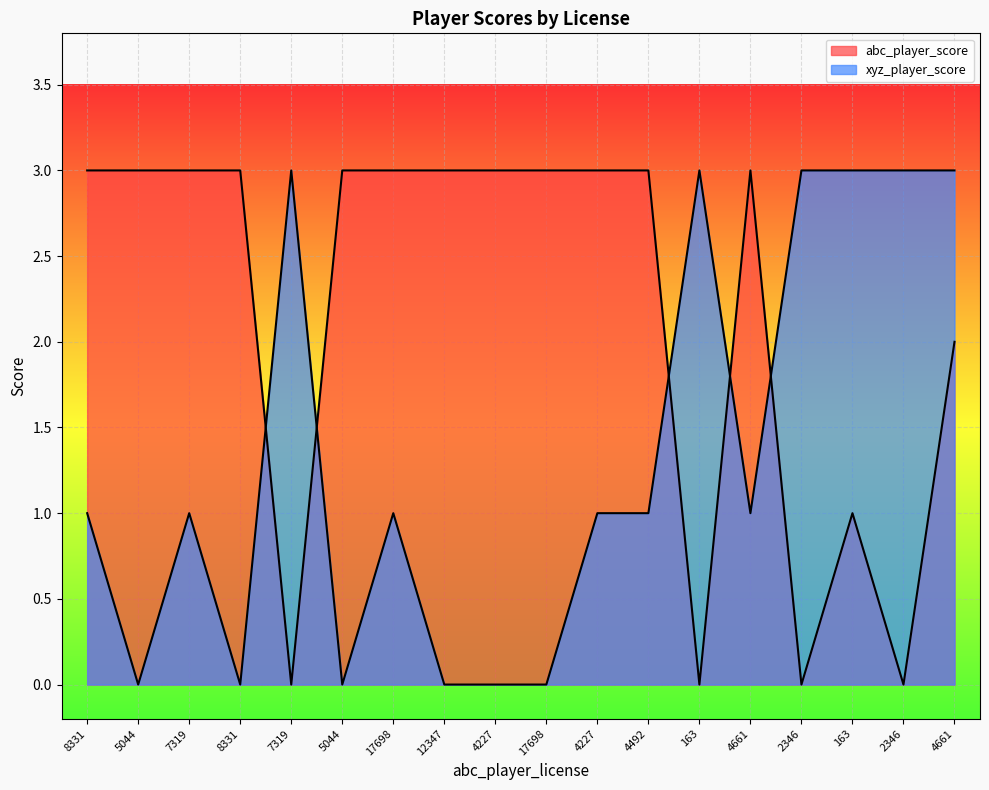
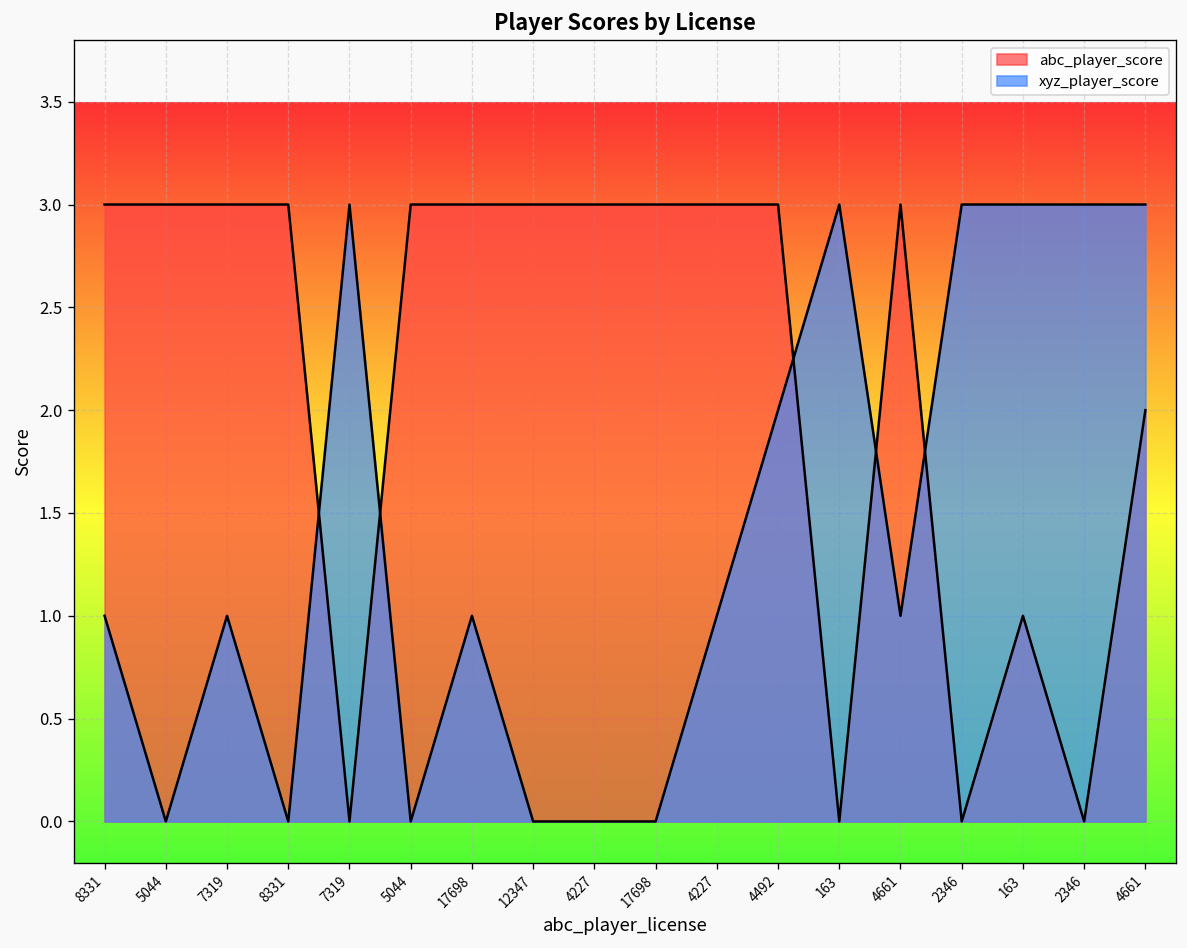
xyz_player_score, 4492: 1 -> 2
